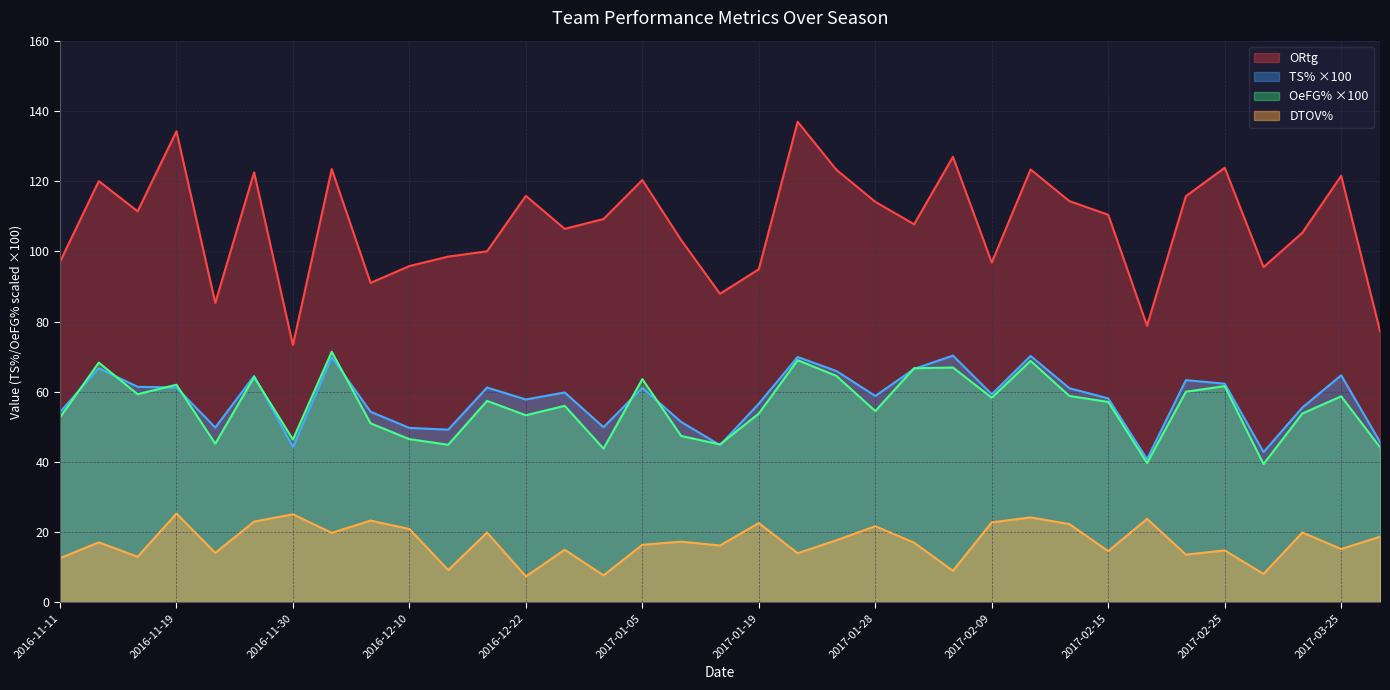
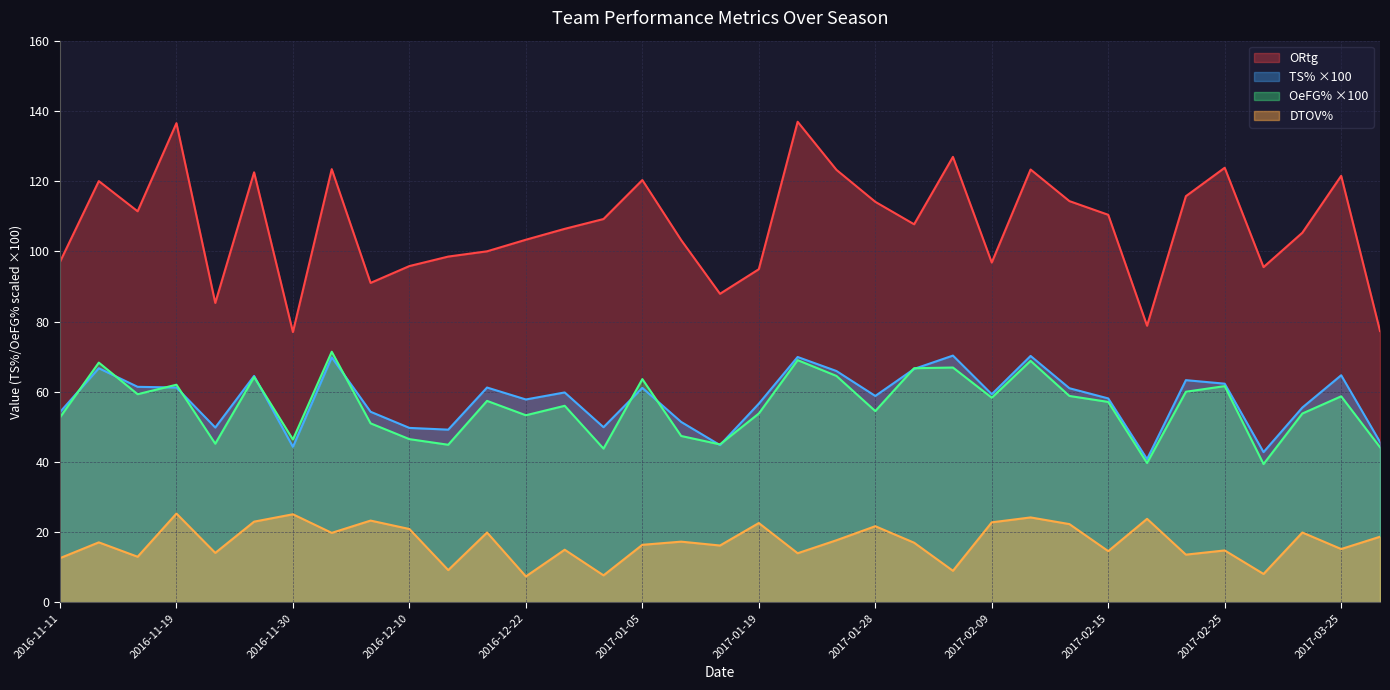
ORtg, 2016-11-19: 134 -> 137
ORtg, 2016-11-30: 73 -> 77
ORtg, 2016-12-22: 116 -> 103
